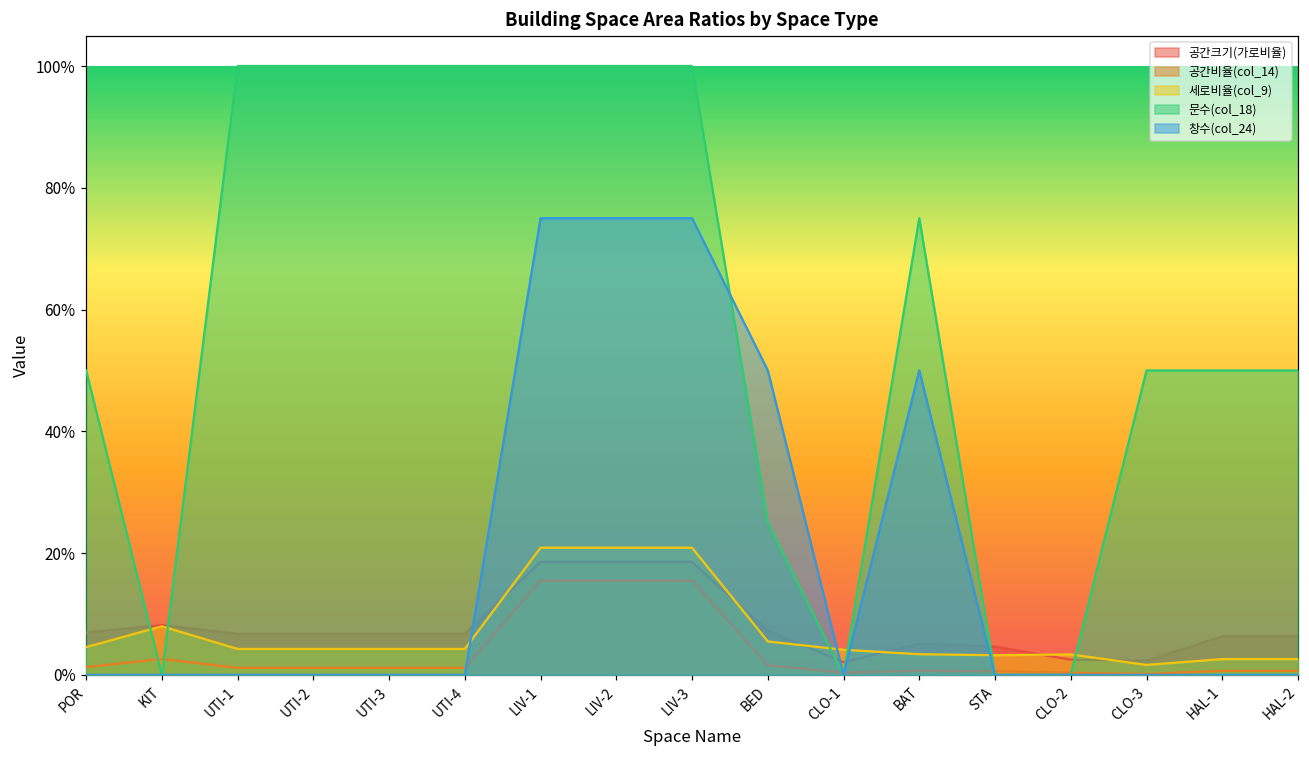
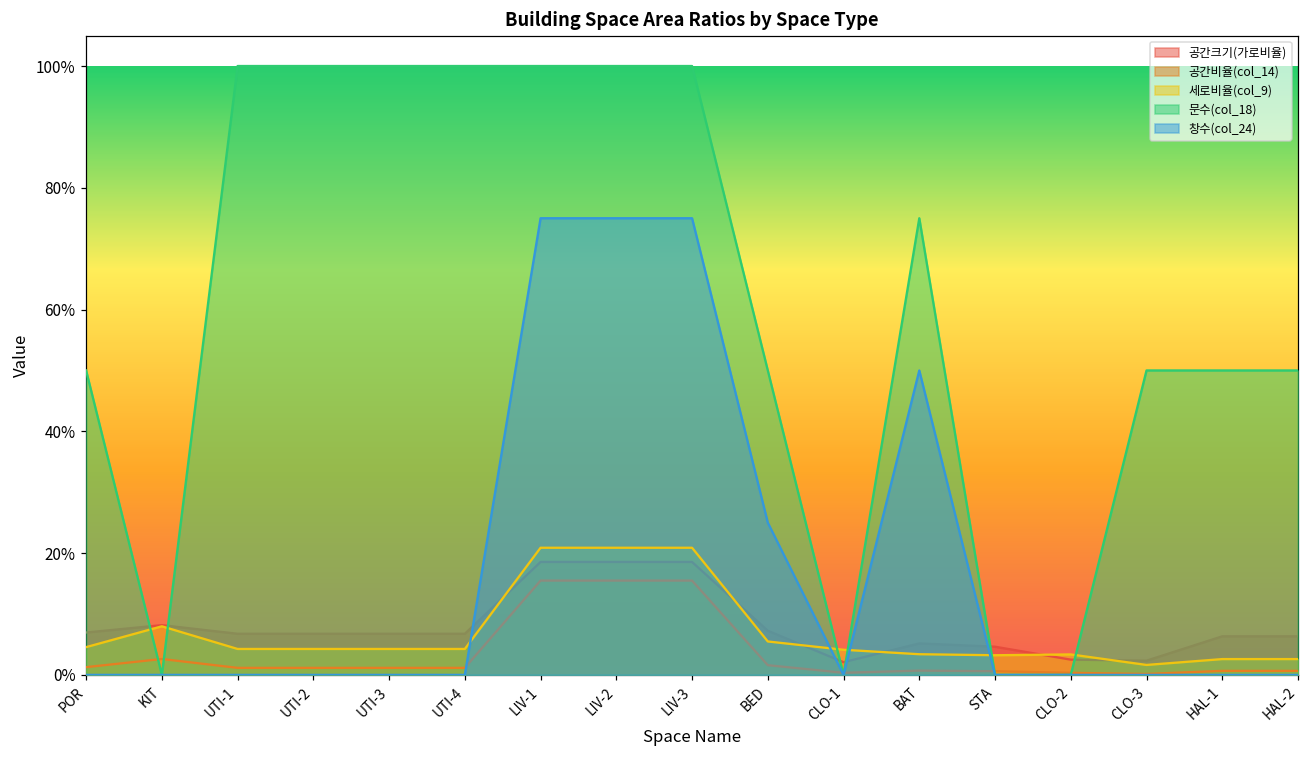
문수(col_18), BED: 25% -> 50%
창수(col_24), BED: 50% -> 25%
